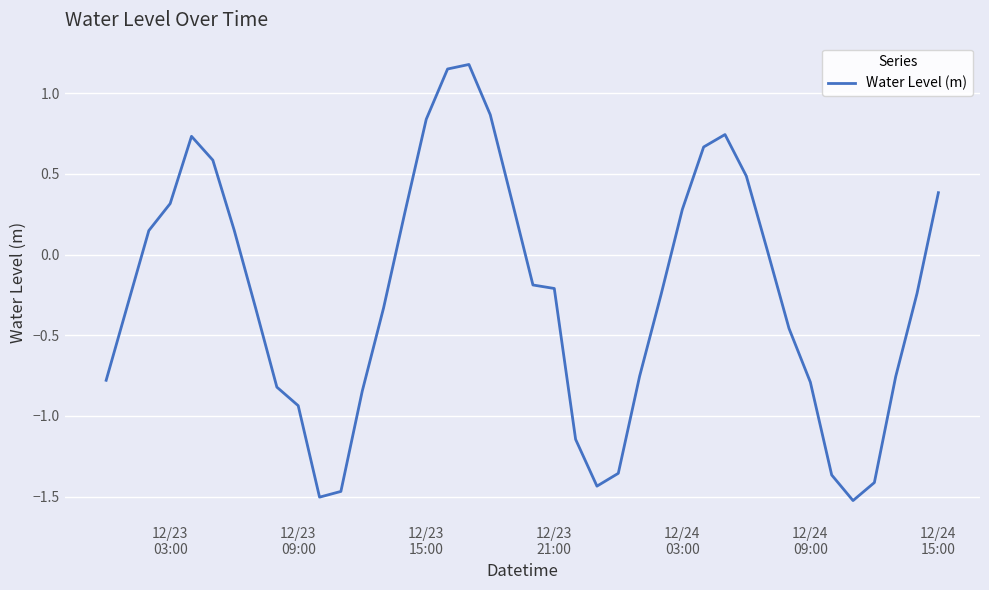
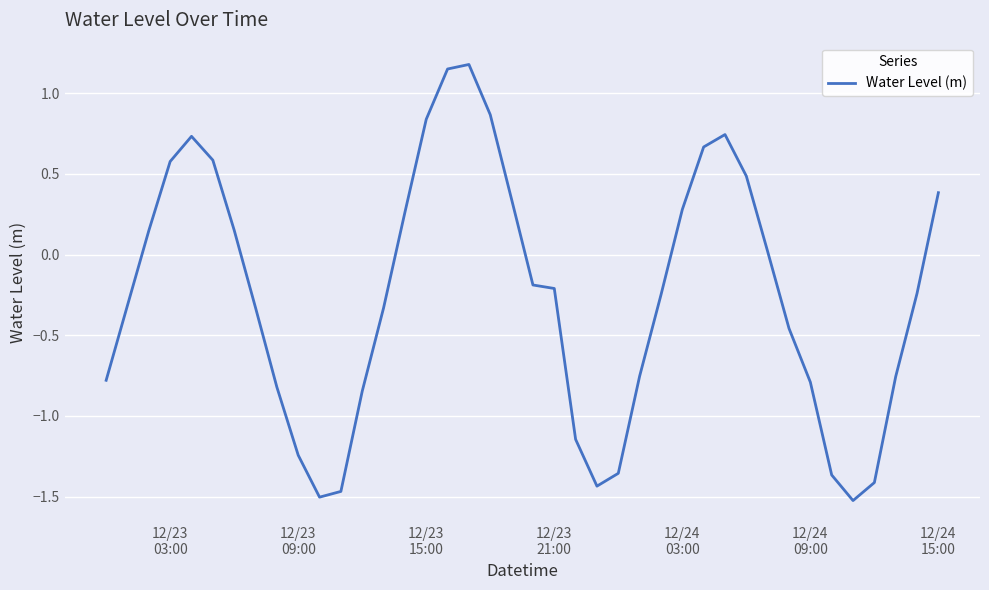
12/23 03:00: 0.32 -> 0.58
12/23 09:00: -0.94 -> -1.24
